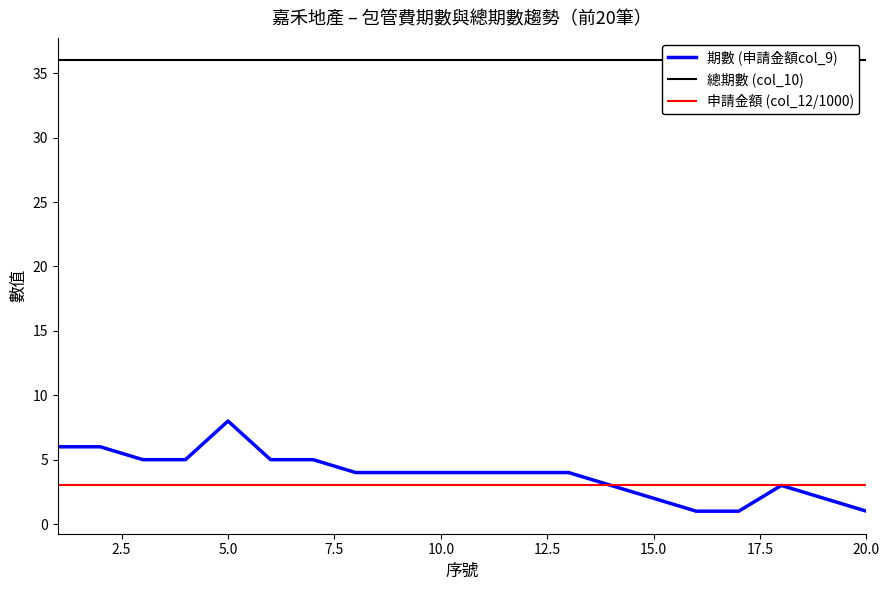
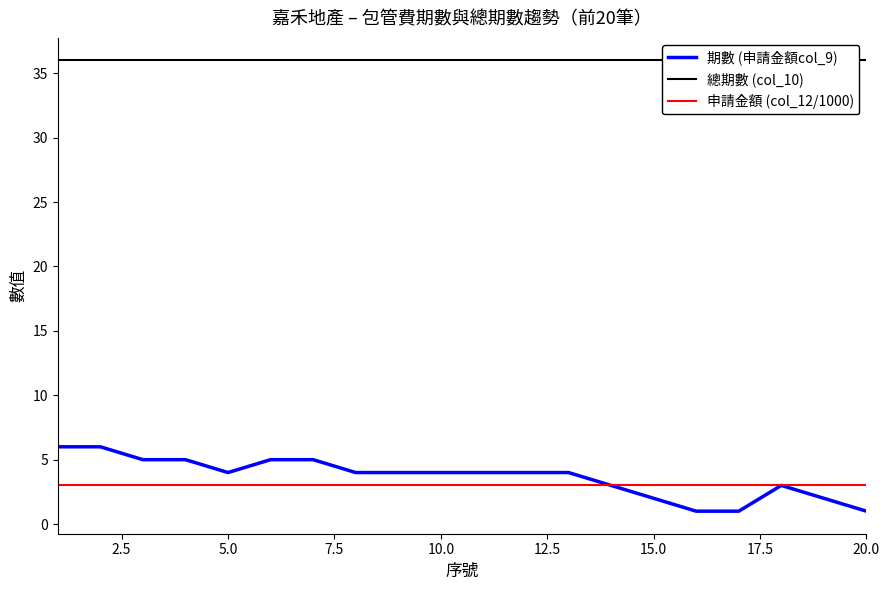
期數 (申請金額col_9), 5.0: 8 -> 4
